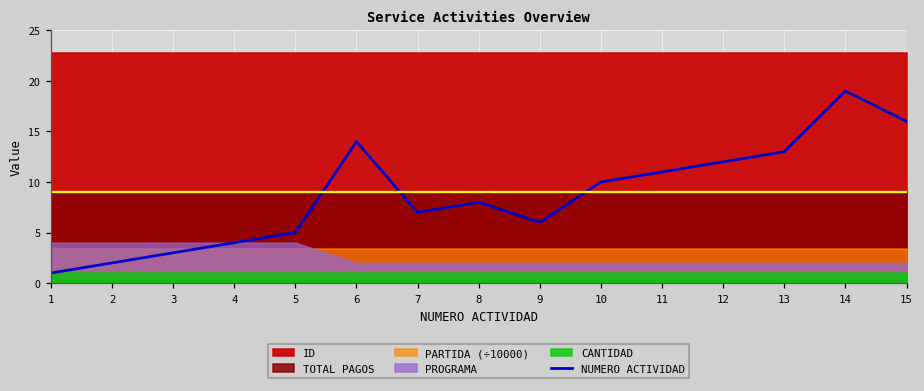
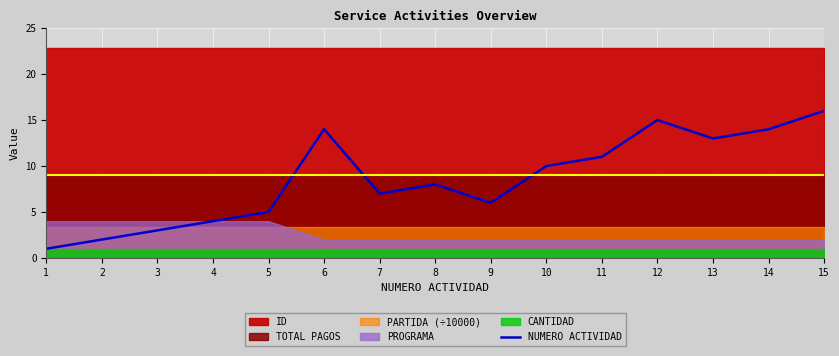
NUMERO ACTIVIDAD, 12: 12 -> 15
NUMERO ACTIVIDAD, 14: 19 -> 14
